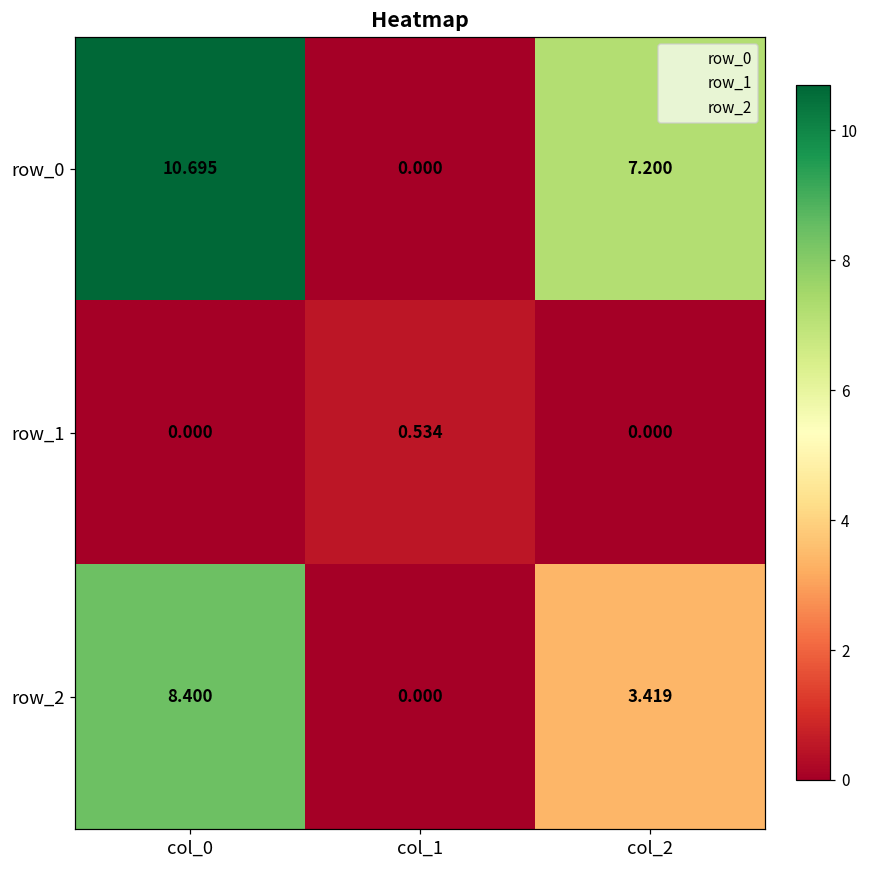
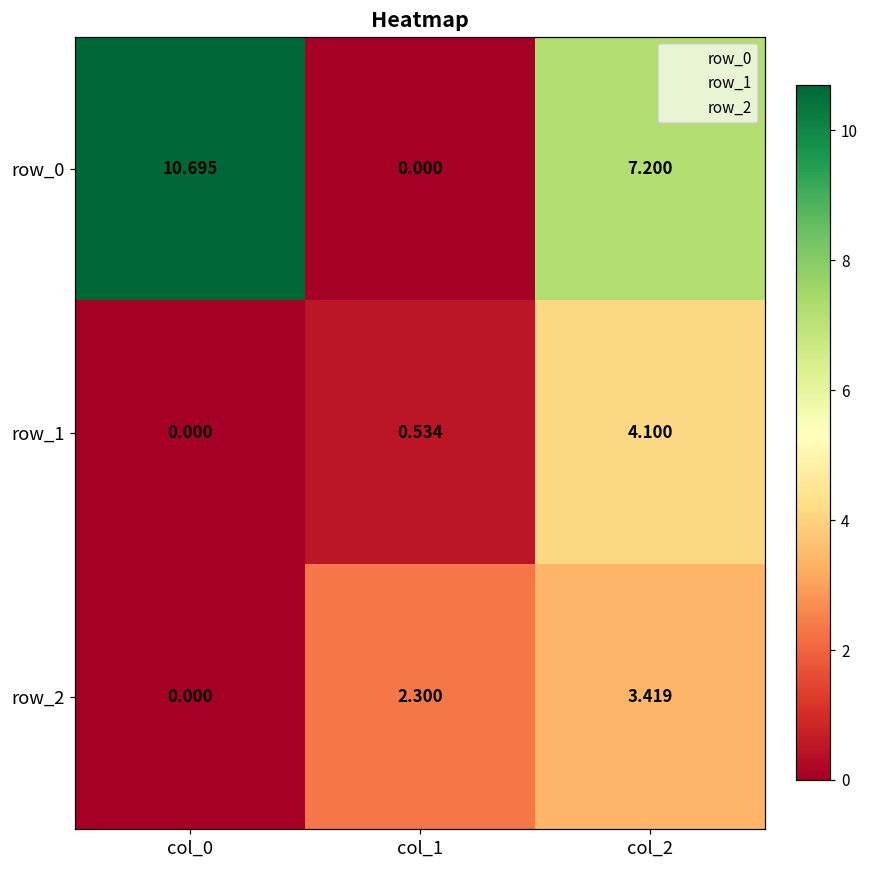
row_1, col_2: 0.000 -> 4.100
row_2, col_0: 8.400 -> 0.000
row_2, col_1: 0.000 -> 2.300
